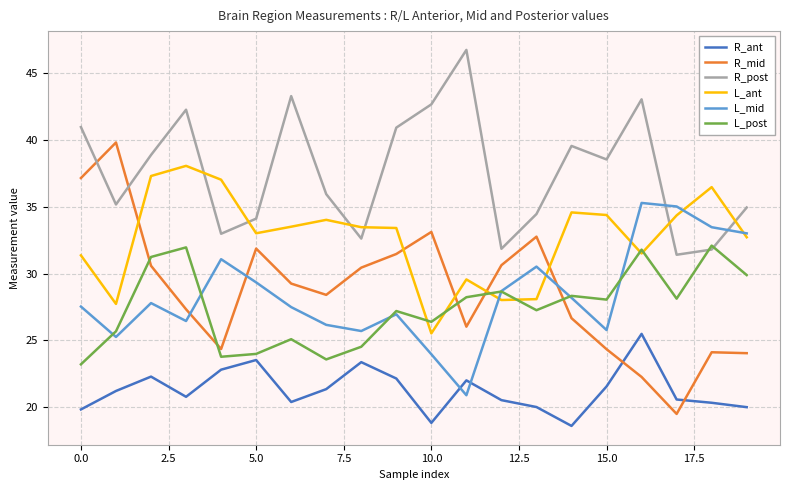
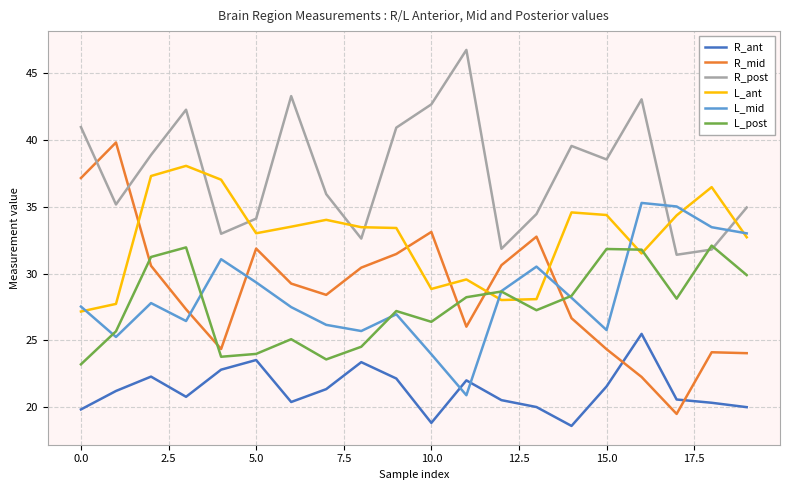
L_ant, 0.0: 31.4 -> 27.2
L_ant, 10.0: 25.5 -> 28.8
L_post, 15.0: 28.0 -> 31.8
